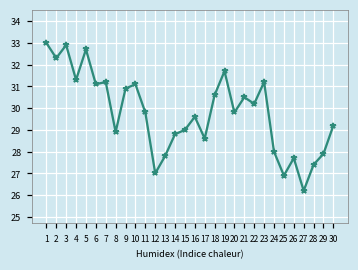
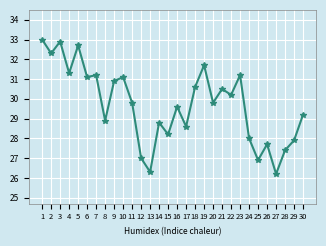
13: 27.8 -> 26.3
15: 29.0 -> 28.2
